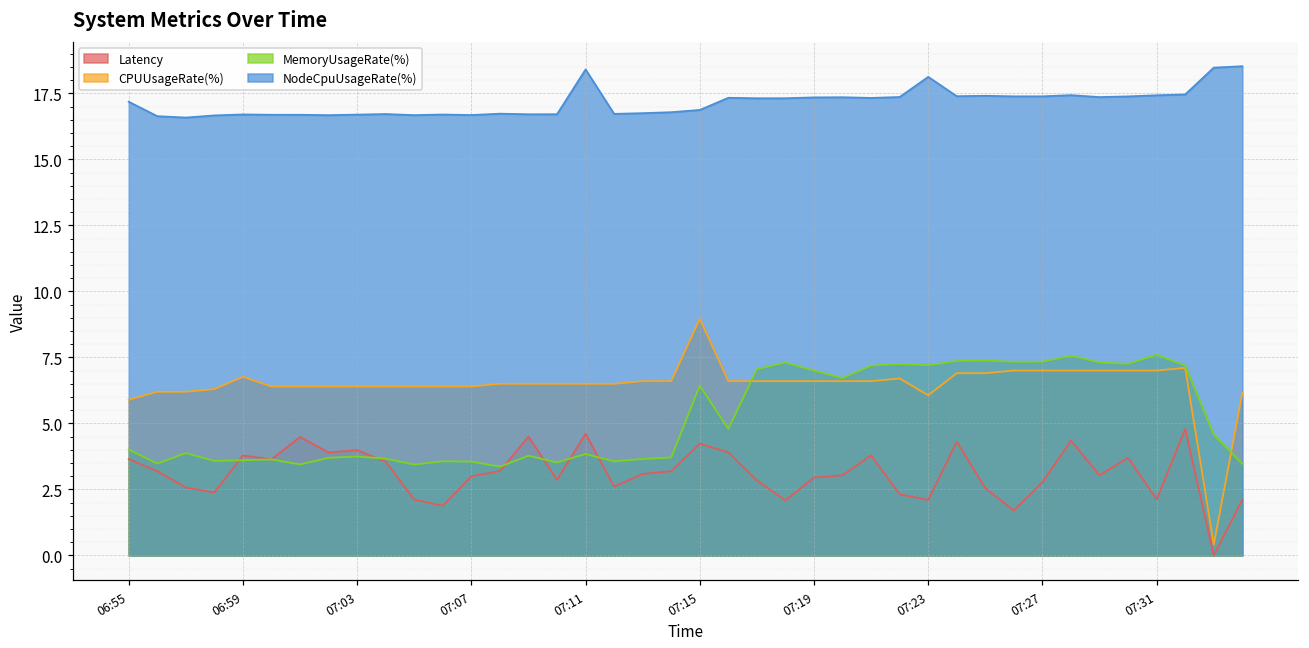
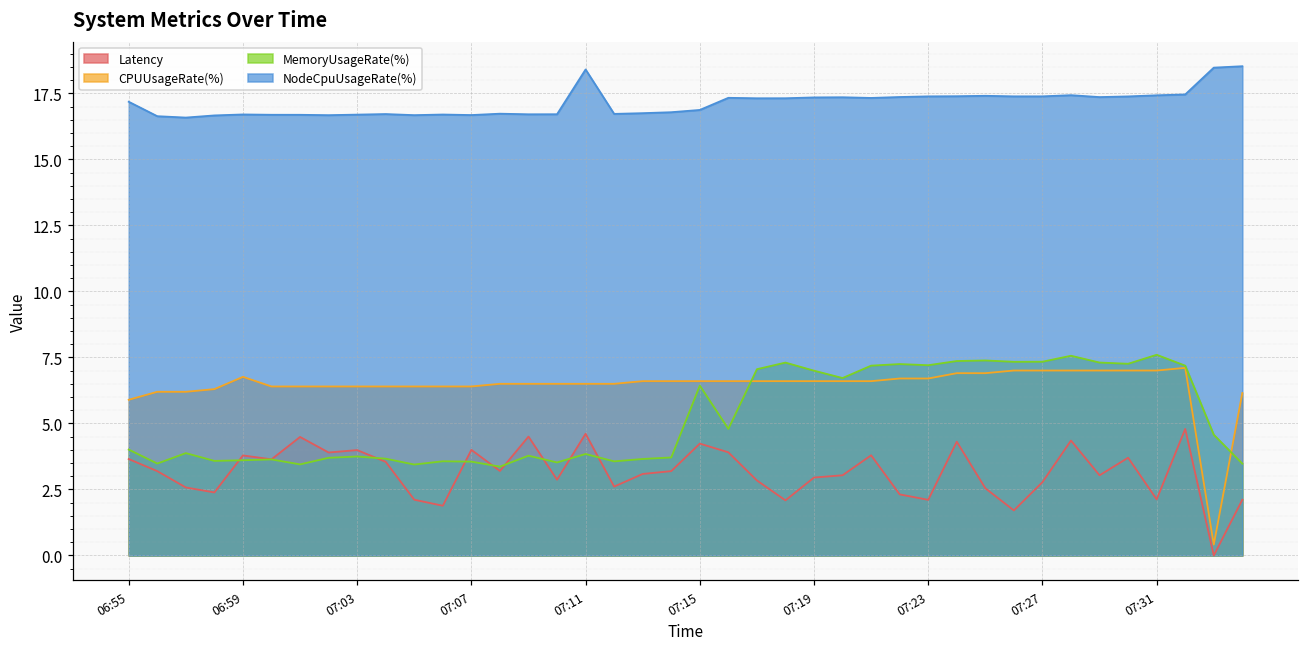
Latency, 07:07: 3.0 -> 4.0
CPUUsageRate(%), 07:15: 9.0 -> 6.6
CPUUsageRate(%), 07:23: 6.1 -> 6.7
NodeCpuUsageRate(%), 07:23: 18.1 -> 17.4
